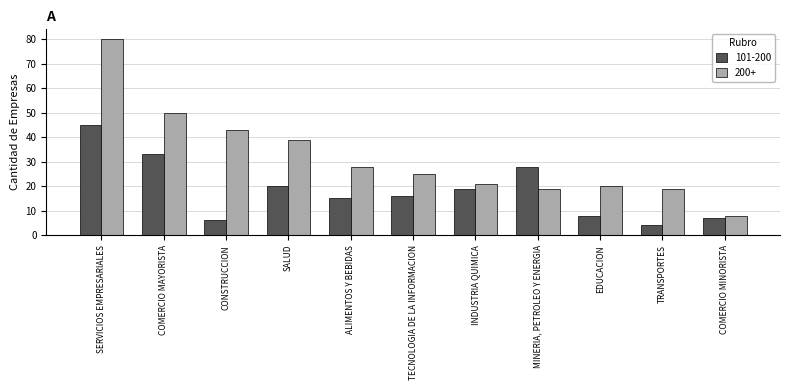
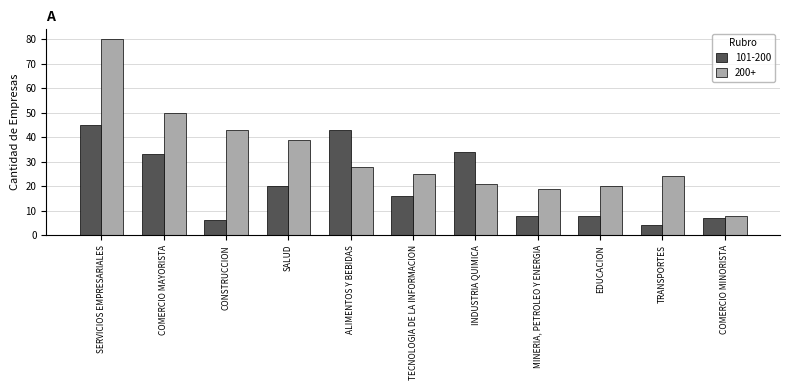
101-200, ALIMENTOS Y BEBIDAS: 15 -> 43
101-200, INDUSTRIA QUIMICA: 19 -> 34
101-200, MINERIA, PETROLEO Y ENERGIA: 28 -> 8
200+, TRANSPORTES: 19 -> 24
